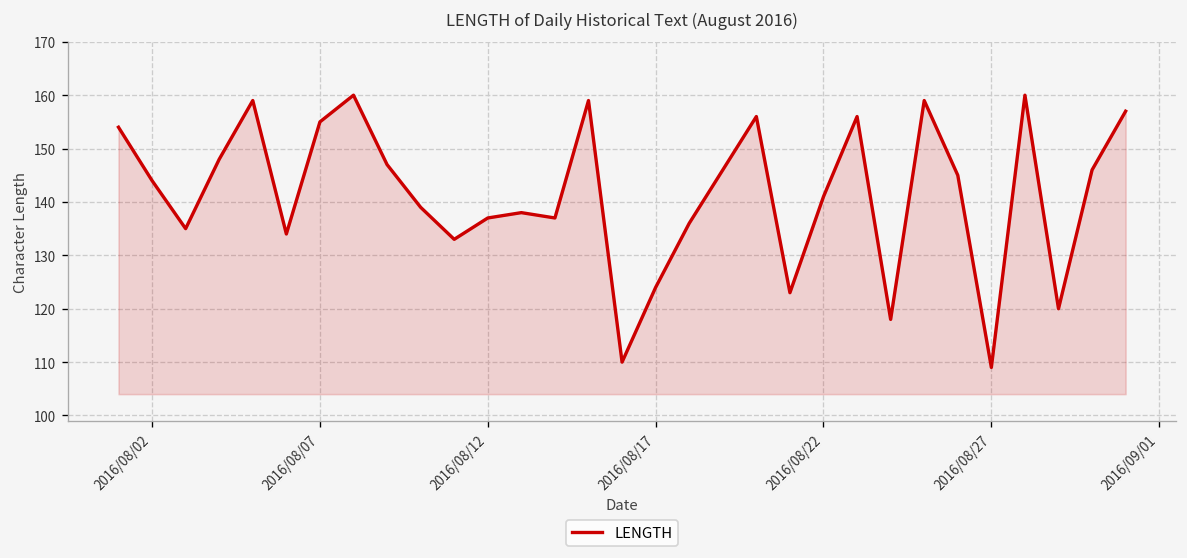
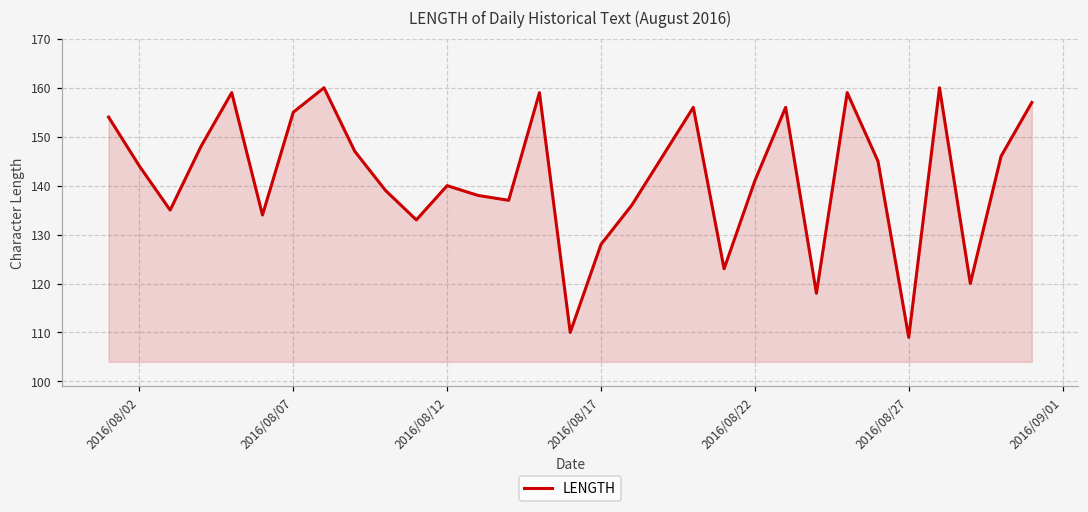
2016/08/12: 137 -> 140
2016/08/17: 124 -> 128
